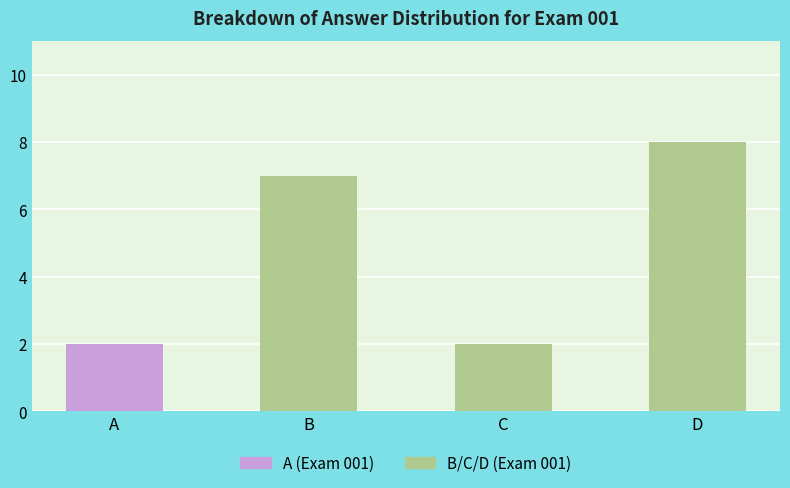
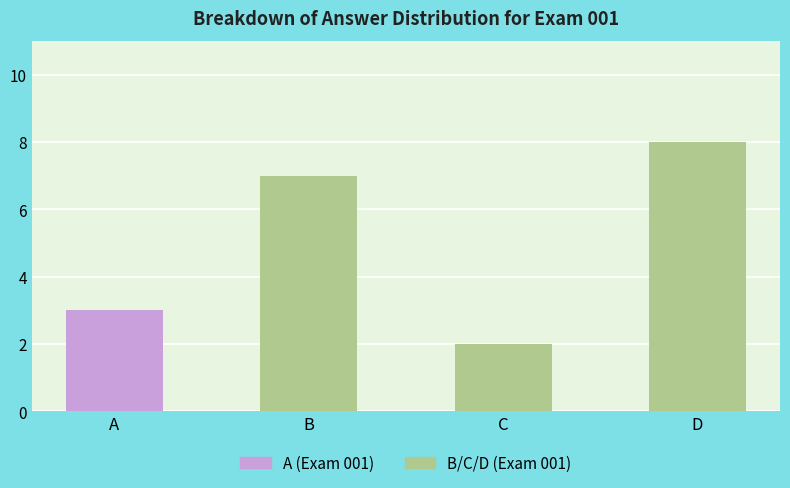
A: 2 -> 3
